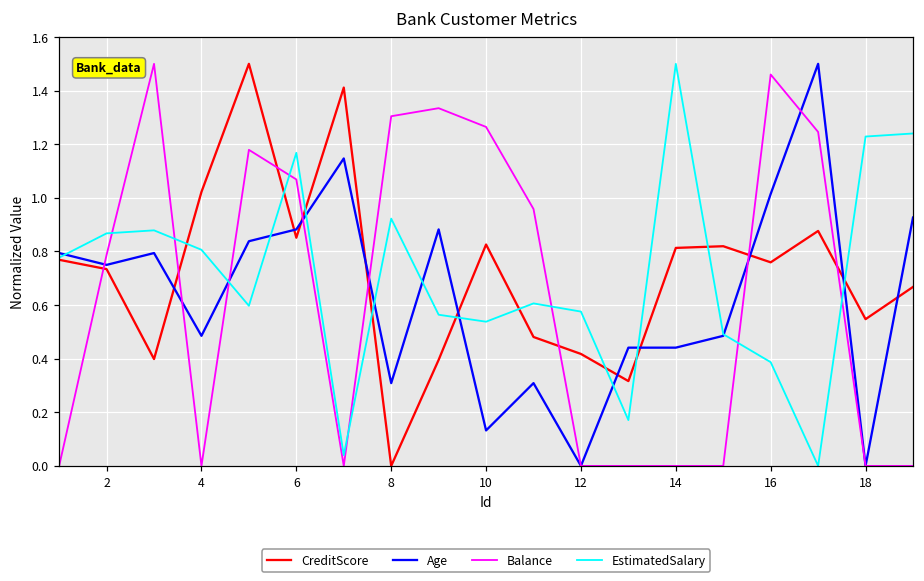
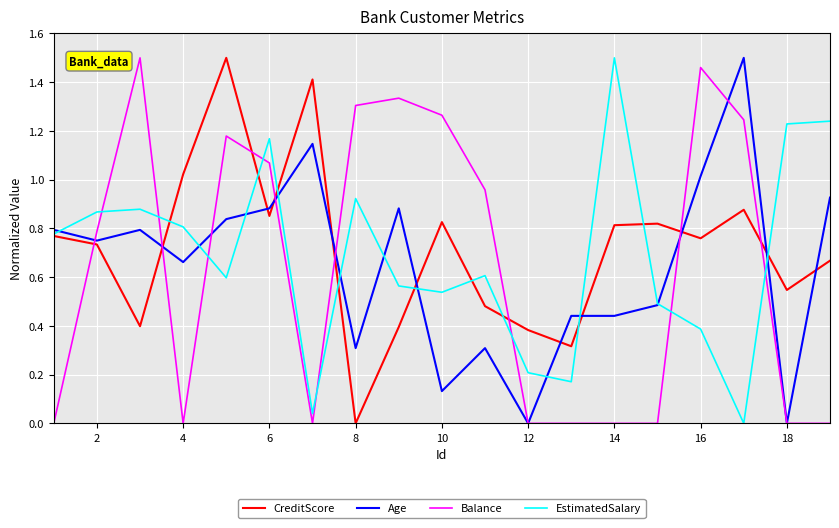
Age, 4: 0.49 -> 0.66
CreditScore, 12: 0.42 -> 0.38
EstimatedSalary, 12: 0.58 -> 0.21
